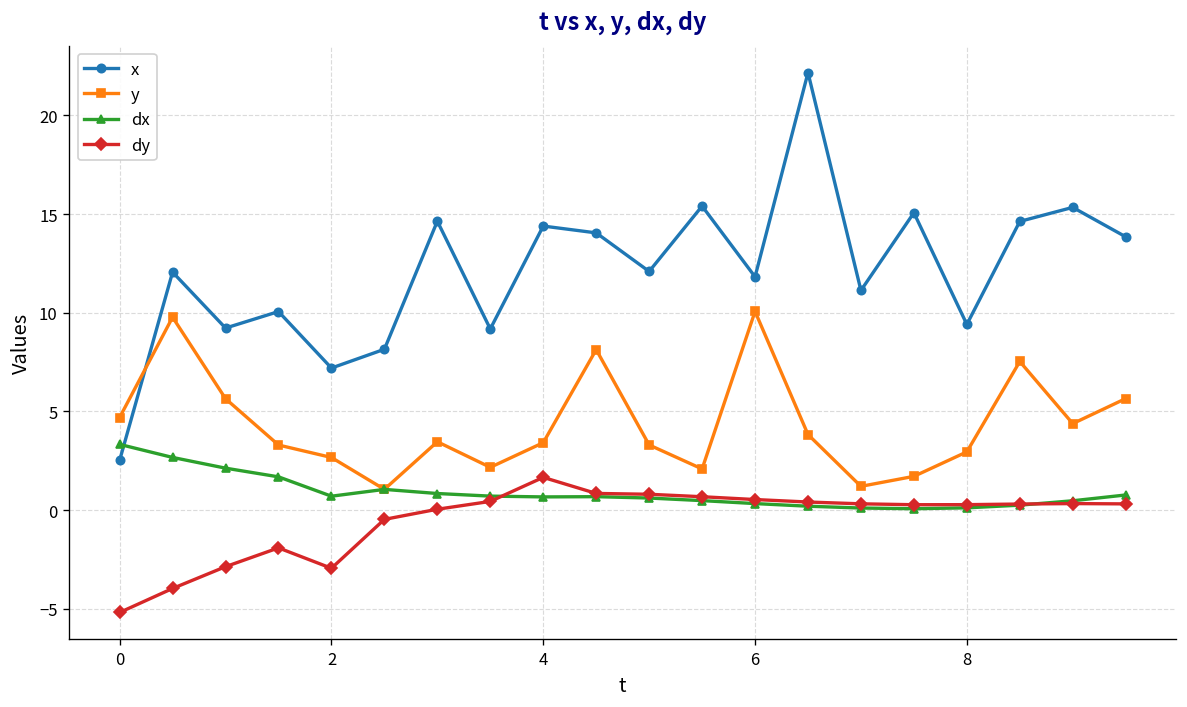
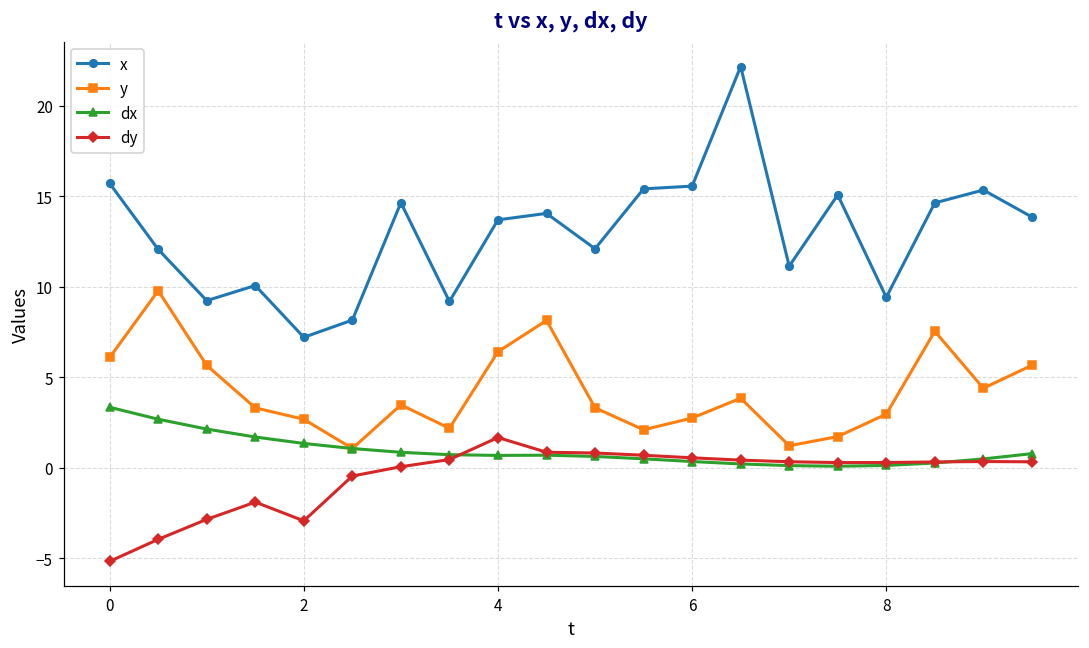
x, 0: 2.5 -> 15.7
y, 0: 4.7 -> 6.1
dx, 2: 0.7 -> 1.3
x, 4: 14.4 -> 13.7
y, 4: 3.4 -> 6.4
x, 6: 11.8 -> 15.6
y, 6: 10.1 -> 2.7
